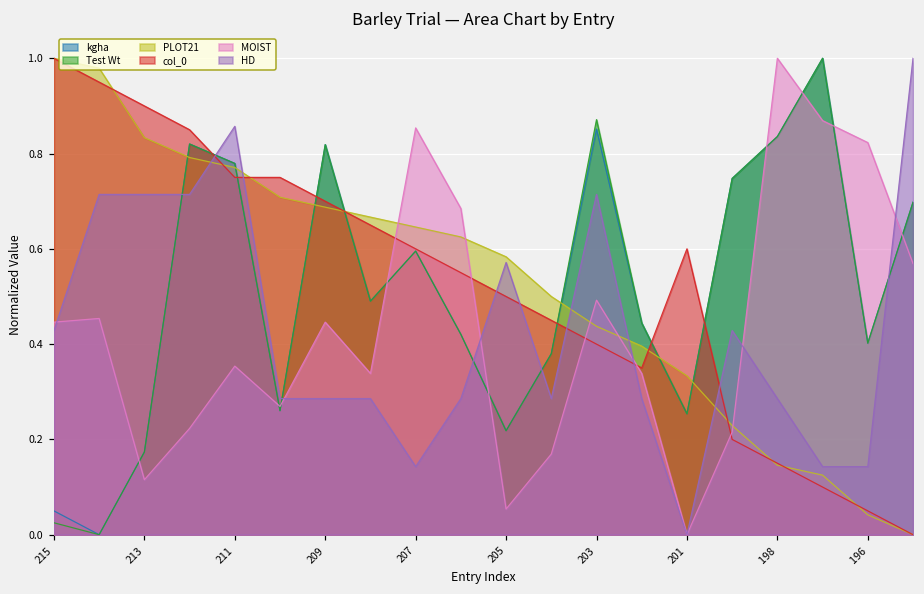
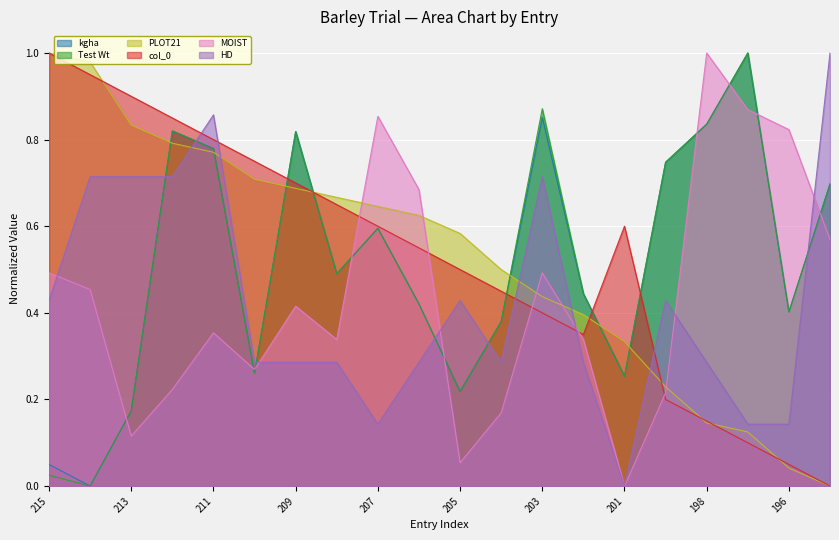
MOIST, 215: 0.45 -> 0.49
col_0, 211: 0.75 -> 0.80
MOIST, 209: 0.45 -> 0.42
HD, 205: 0.57 -> 0.43
